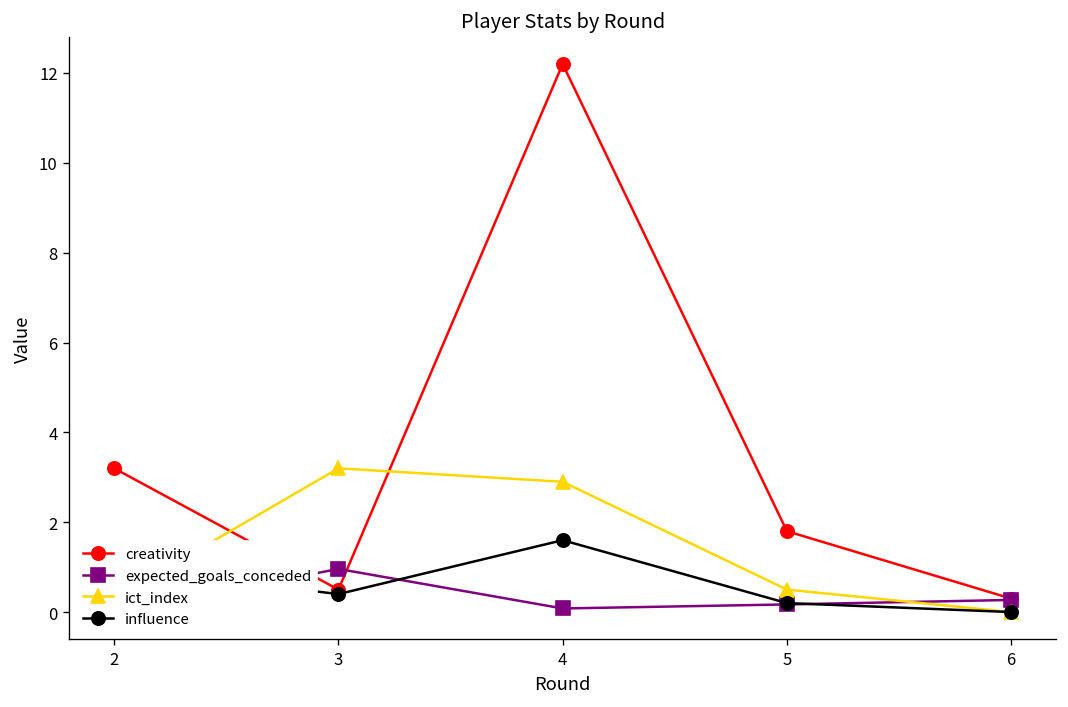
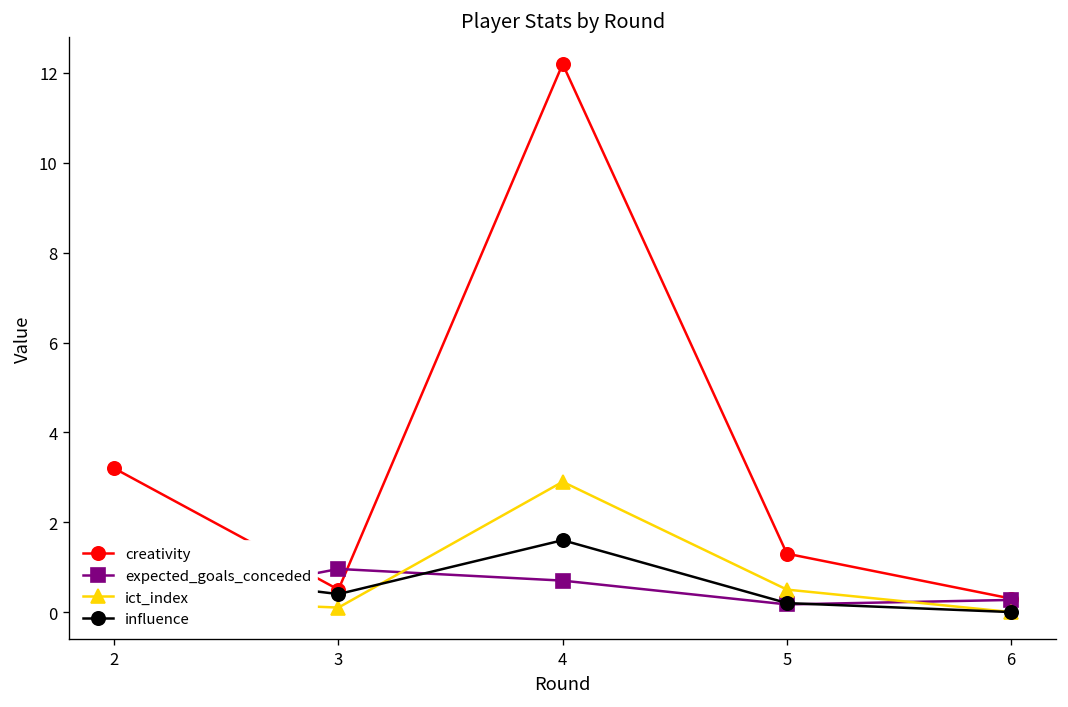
ict_index, 3: 3.2 -> 0.1
expected_goals_conceded, 4: 0.1 -> 0.7
creativity, 5: 1.8 -> 1.3
